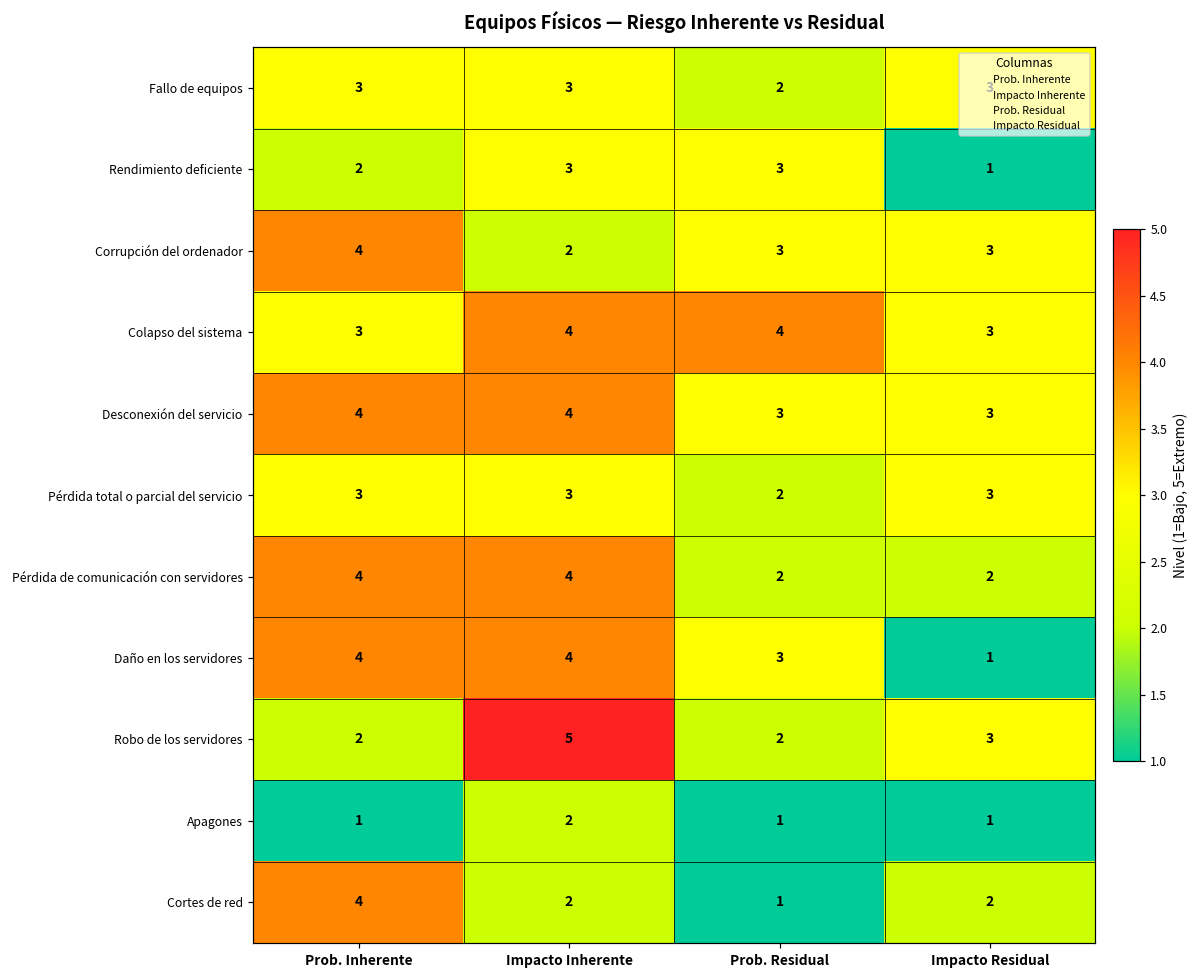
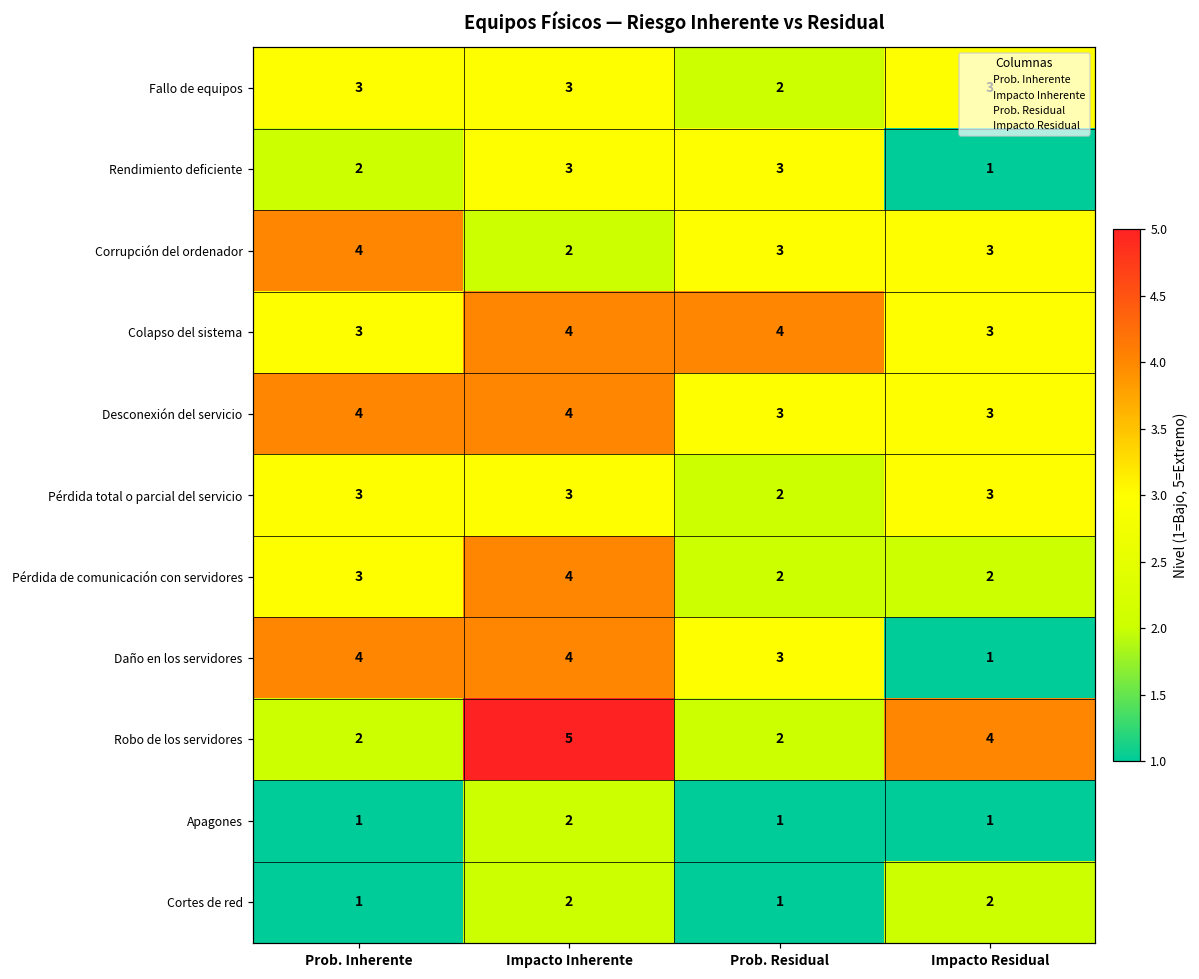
Pérdida de comunicación con servidores, Prob. Inherente: 4 -> 3
Robo de los servidores, Impacto Residual: 3 -> 4
Cortes de red, Prob. Inherente: 4 -> 1
